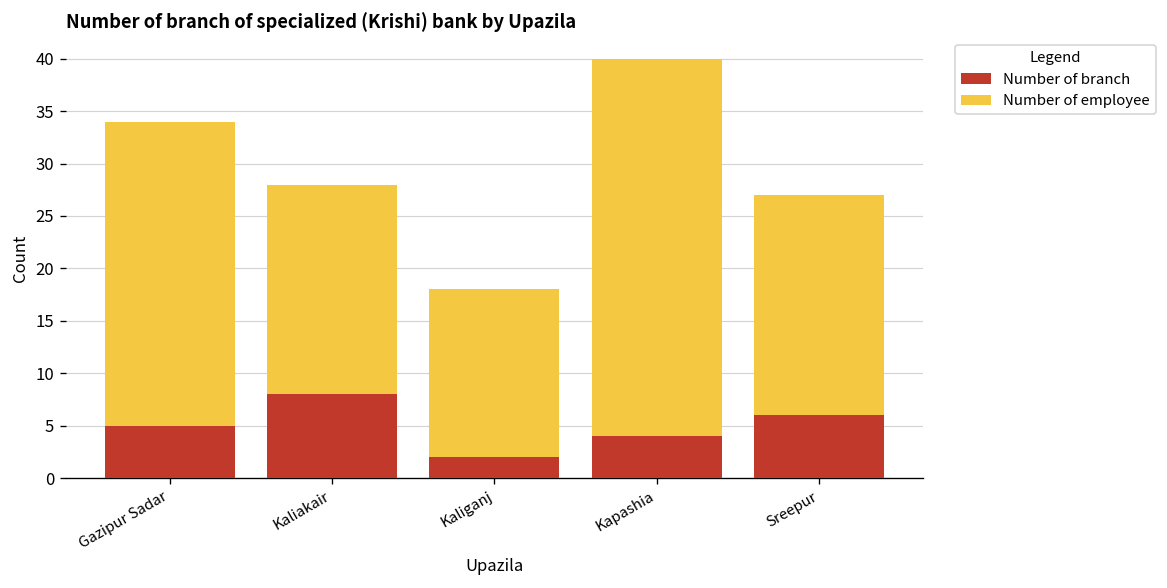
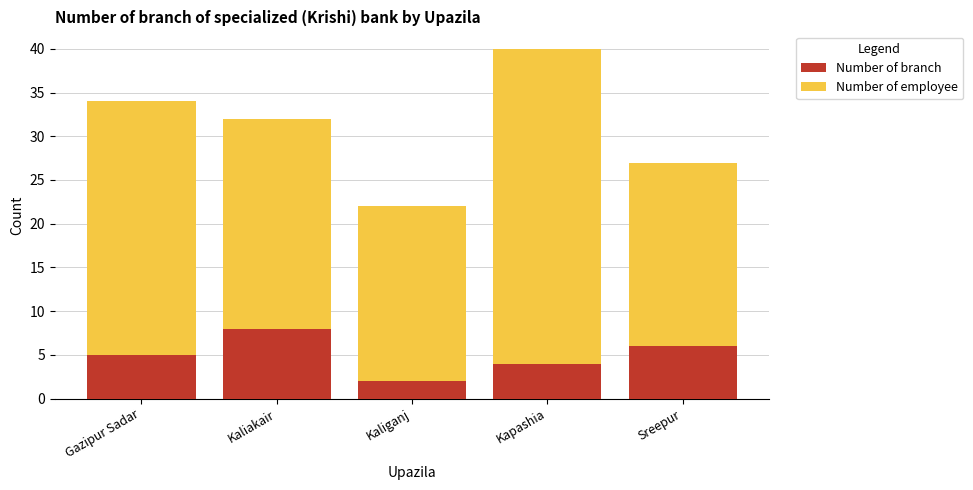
Number of employee, Kaliakair: 20 -> 24
Number of employee, Kaliganj: 16 -> 20
